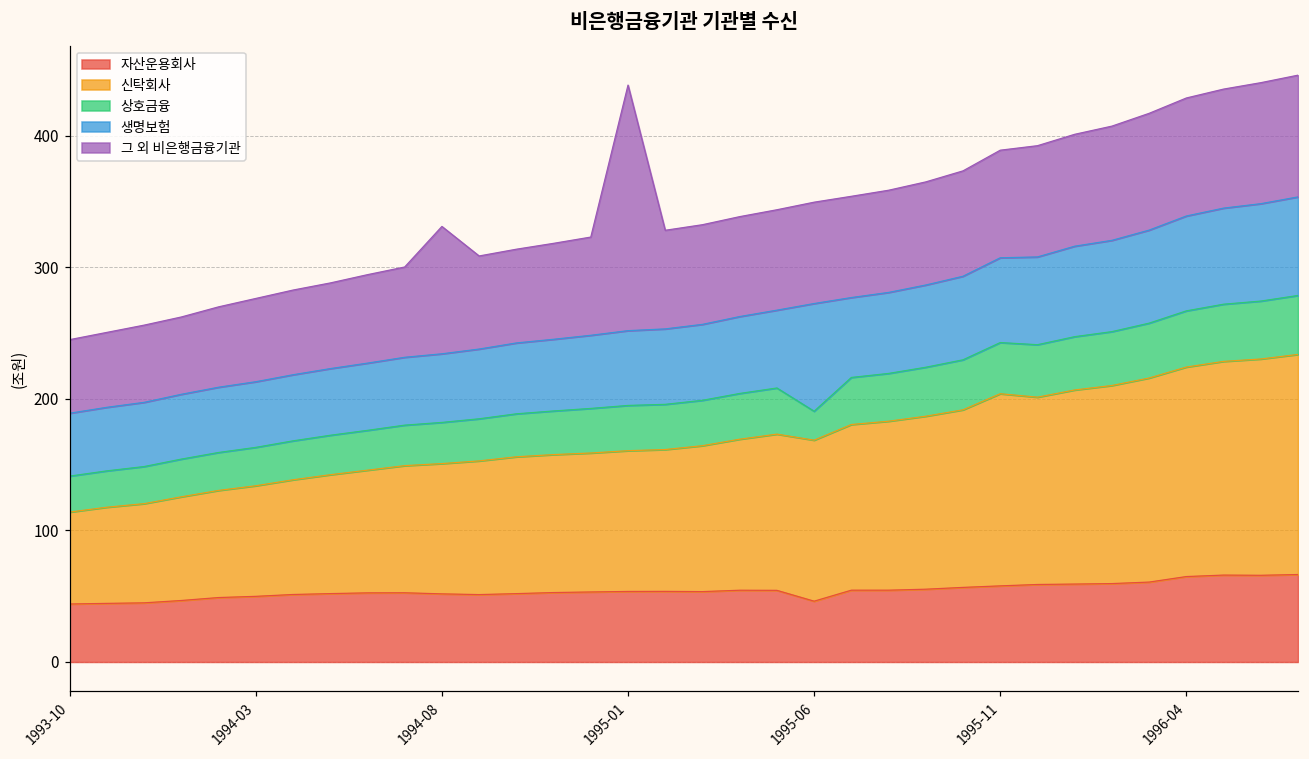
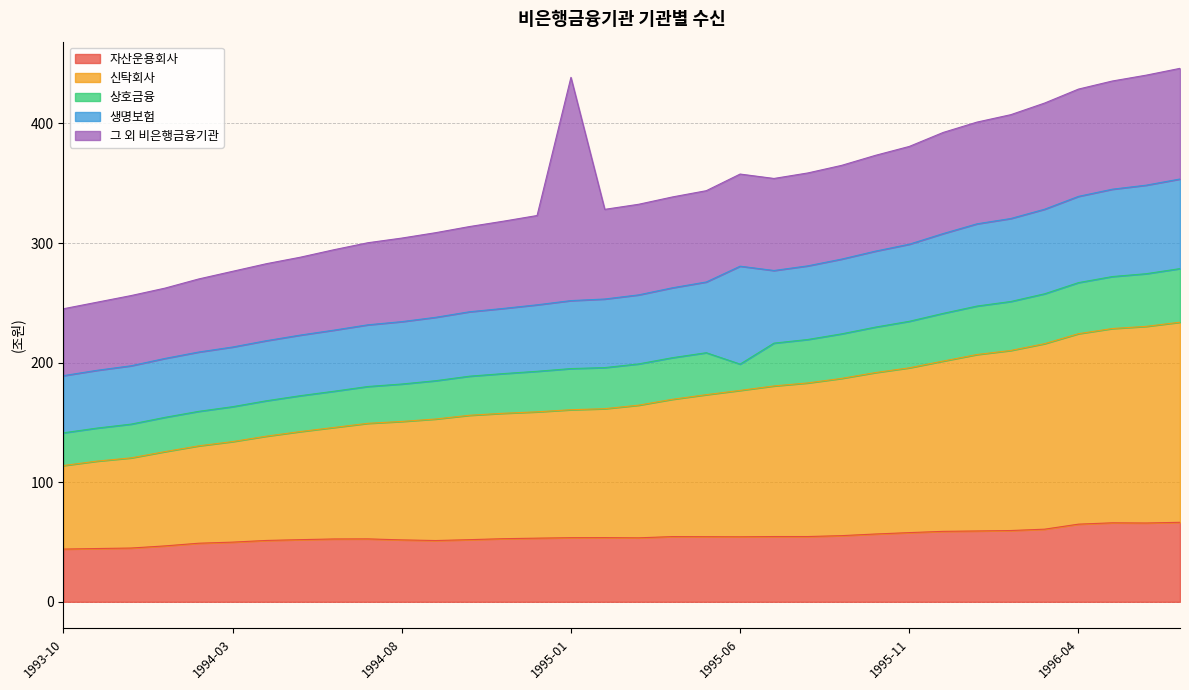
그 외 비은행금융기관, 1994-08: 97 -> 70
자산운용회사, 1995-06: 46 -> 54
신탁회사, 1995-11: 146 -> 138
